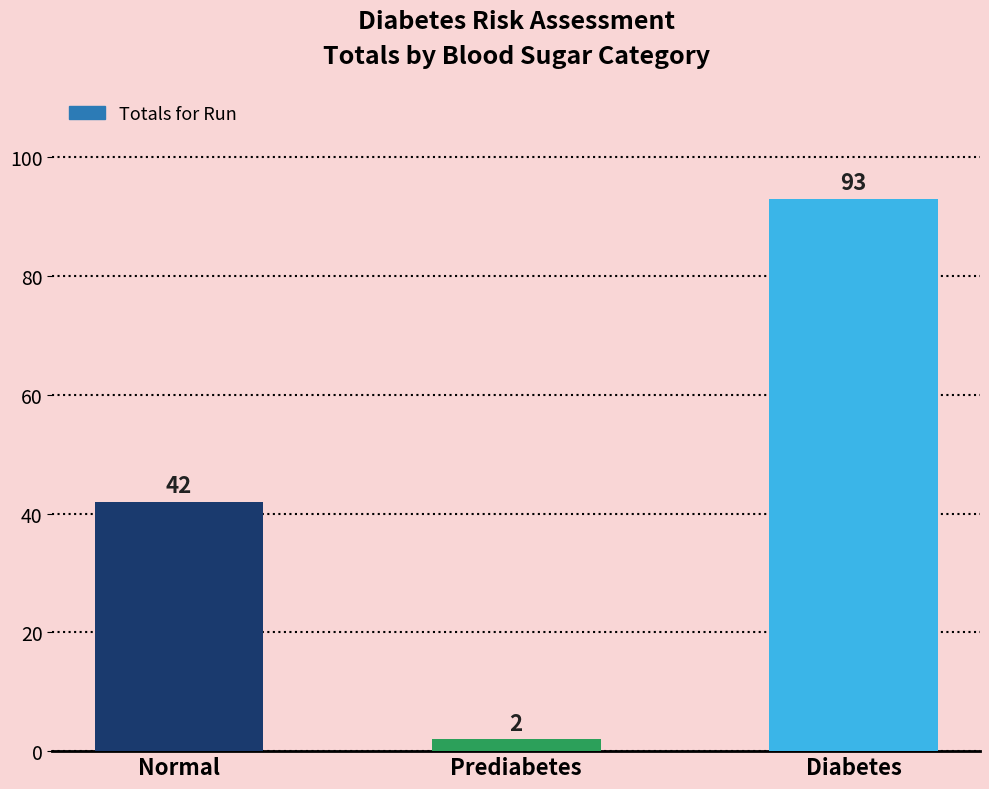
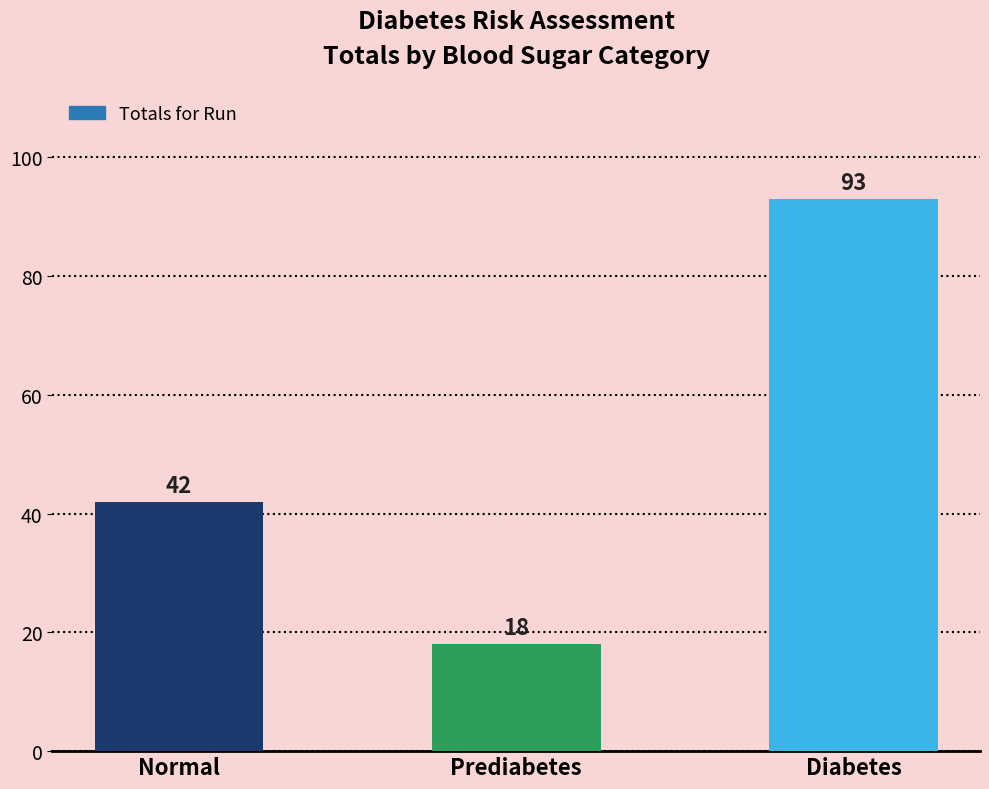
Prediabetes: 2 -> 18
